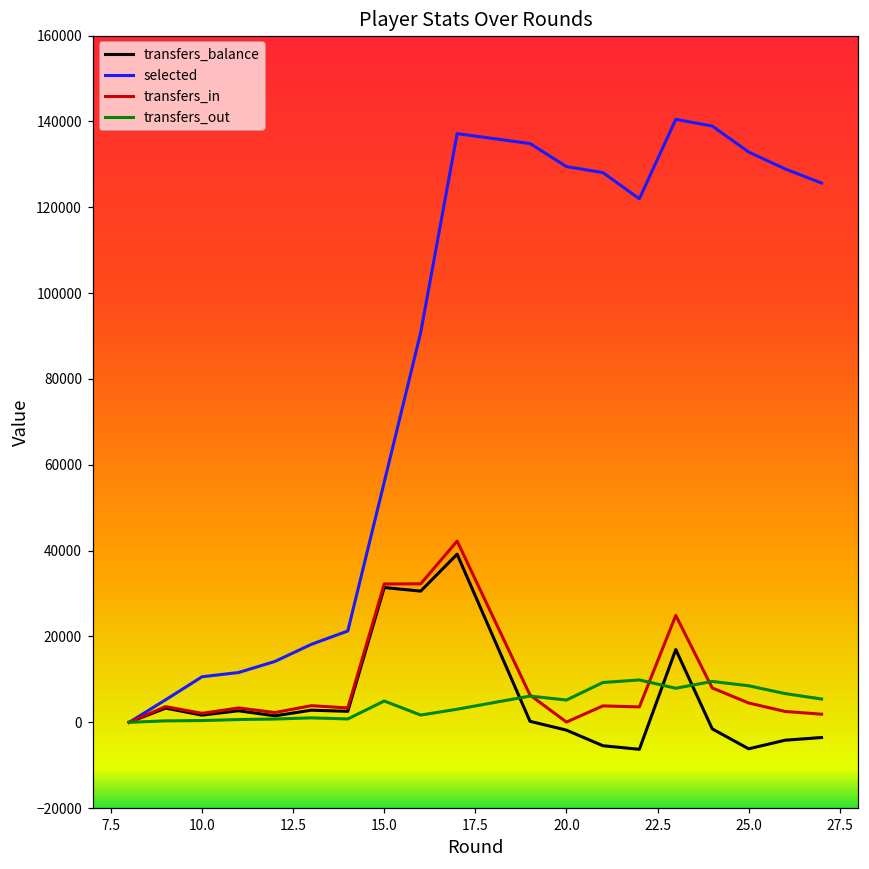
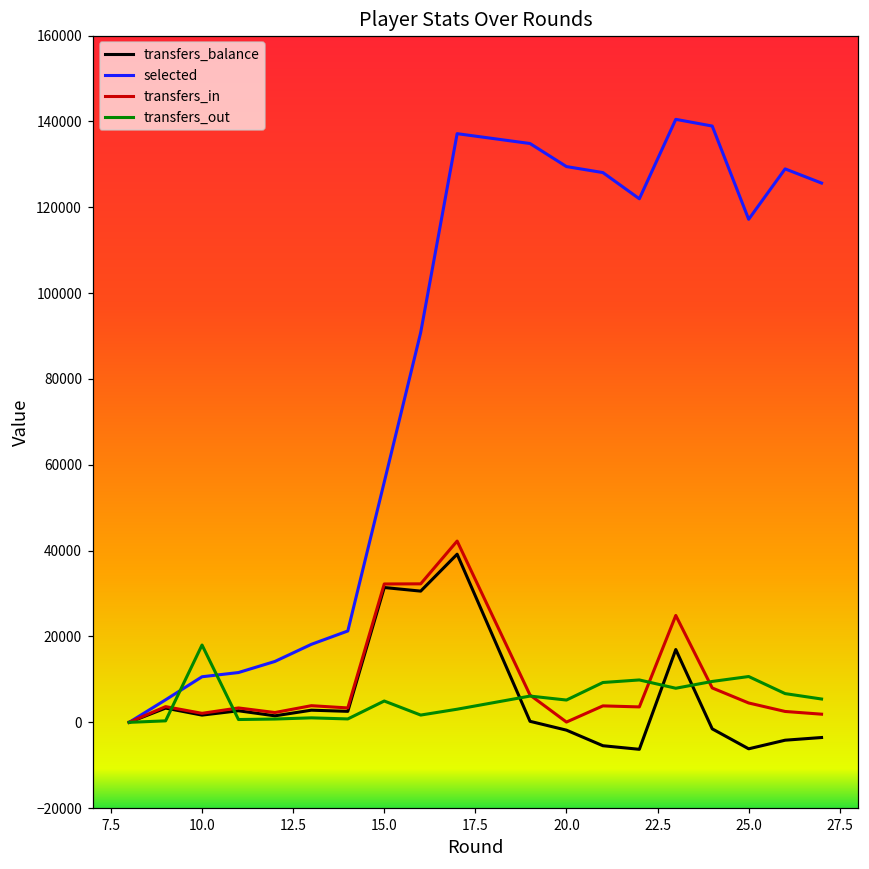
transfers_out, 10.0: 0 -> 18000
selected, 25.0: 133000 -> 117000
transfers_out, 25.0: 9000 -> 11000
